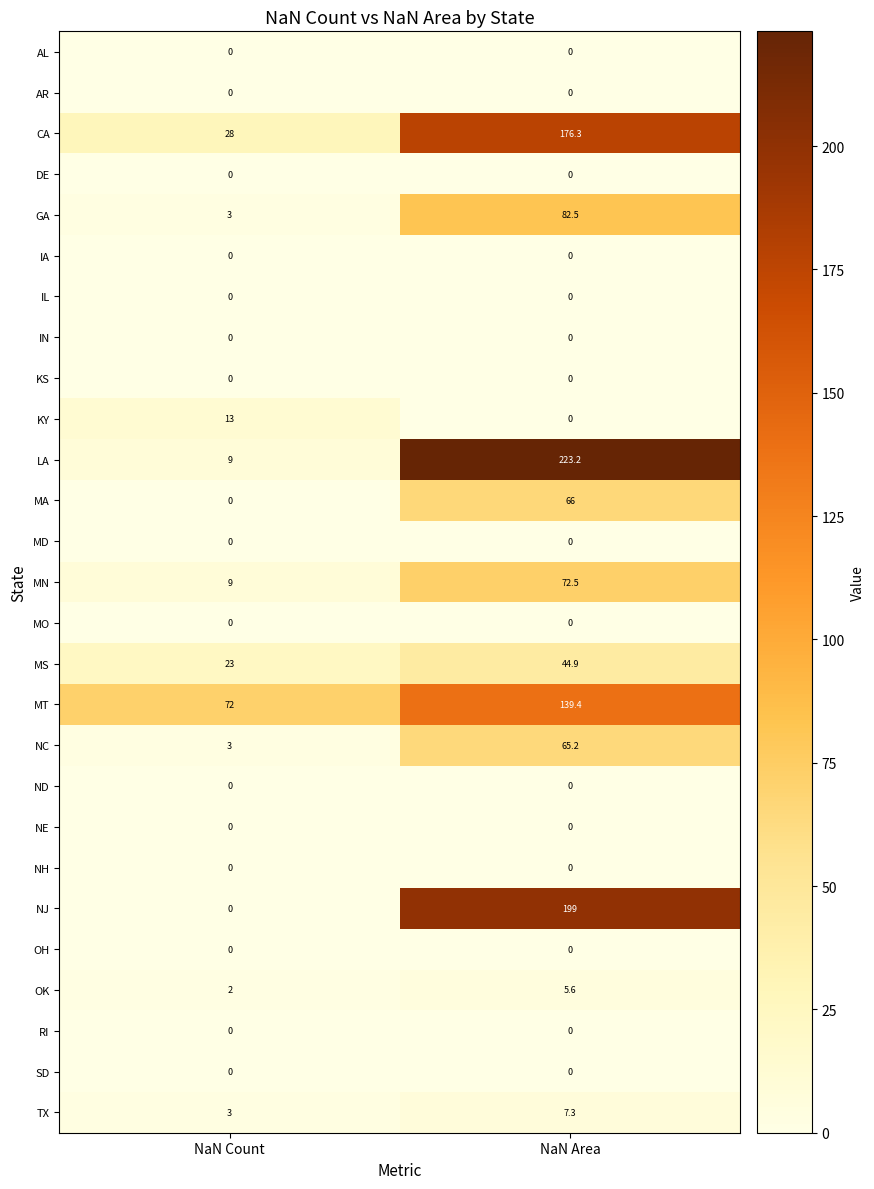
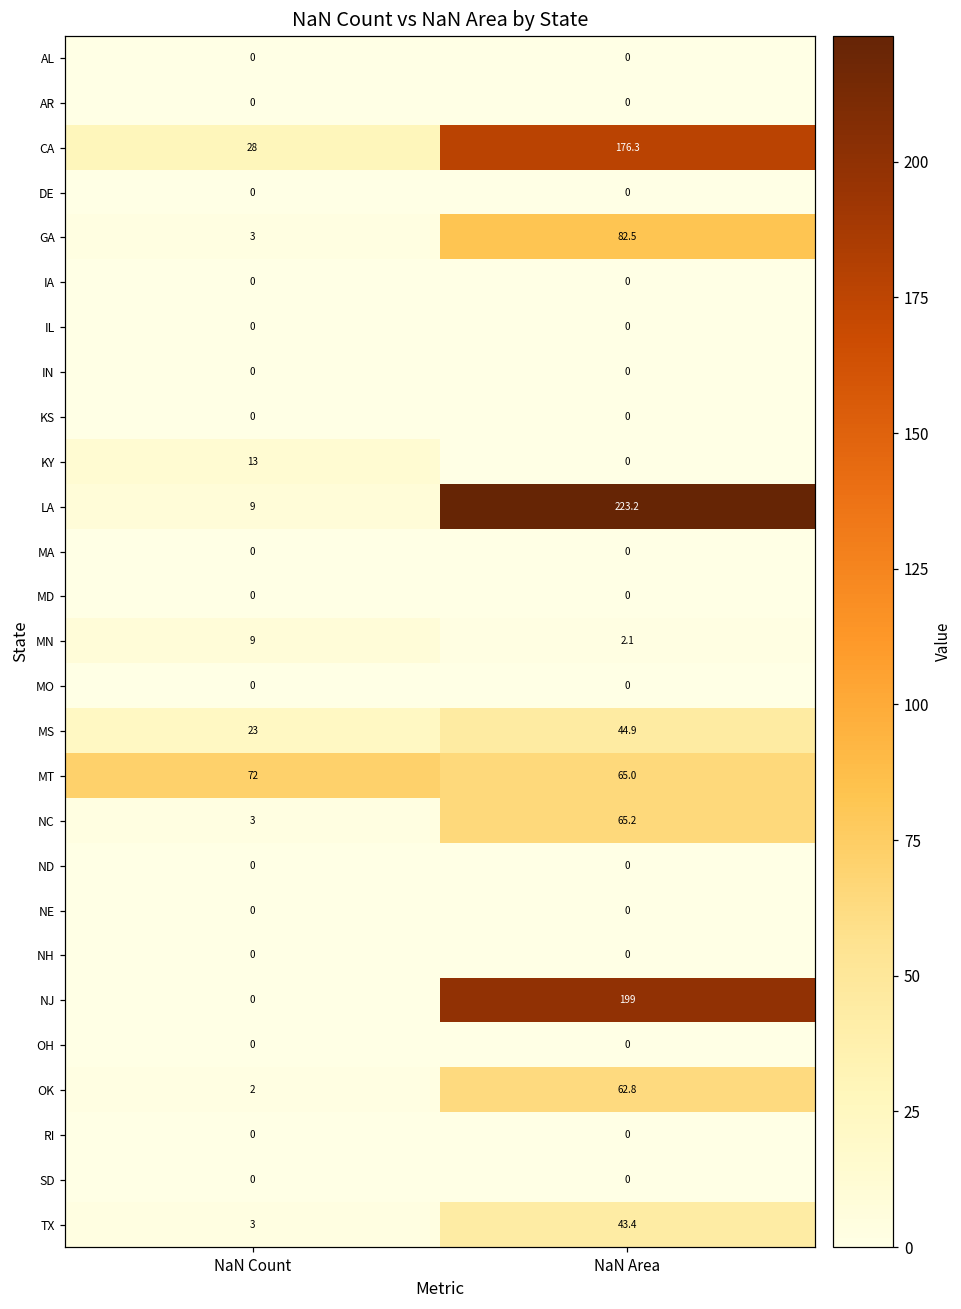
MA, NaN Area: 66 -> 0
MN, NaN Area: 72.5 -> 2.1
MT, NaN Area: 139.4 -> 65.0
OK, NaN Area: 5.6 -> 62.8
TX, NaN Area: 7.3 -> 43.4
